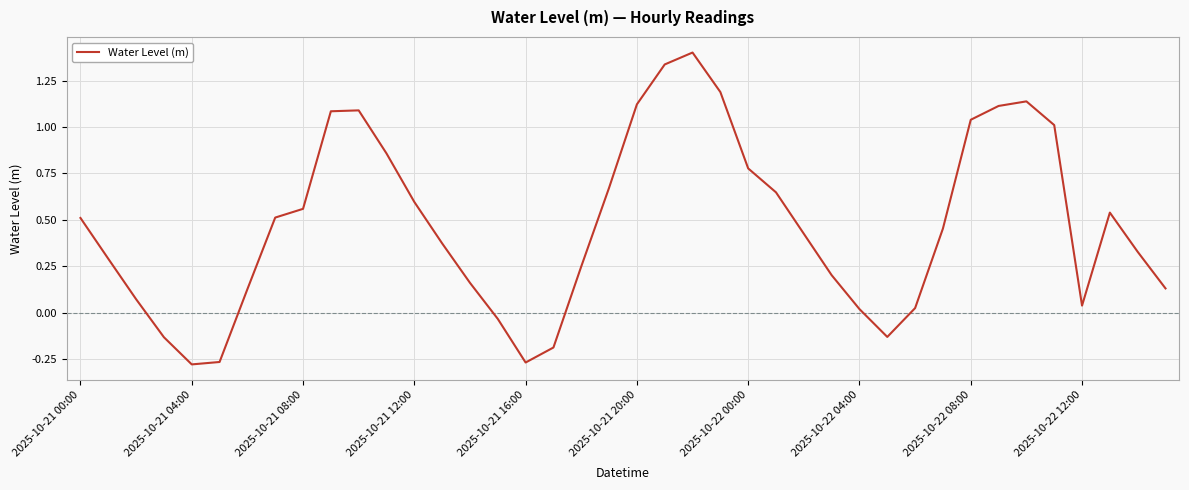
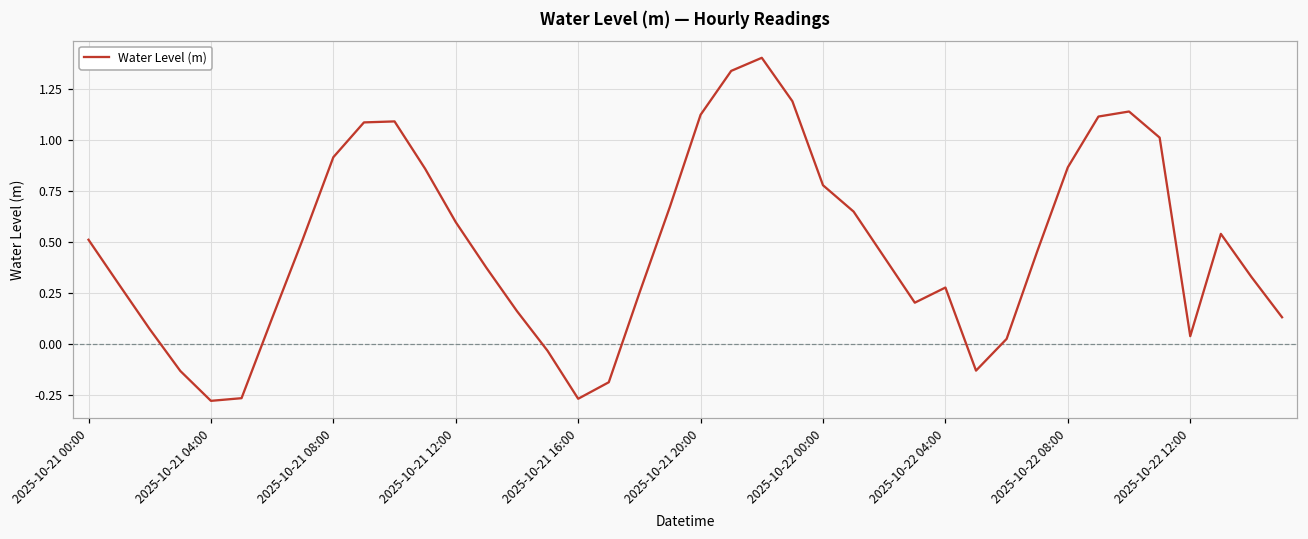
2025-10-21 08:00: 0.56 -> 0.91
2025-10-22 04:00: 0.02 -> 0.28
2025-10-22 08:00: 1.04 -> 0.87
